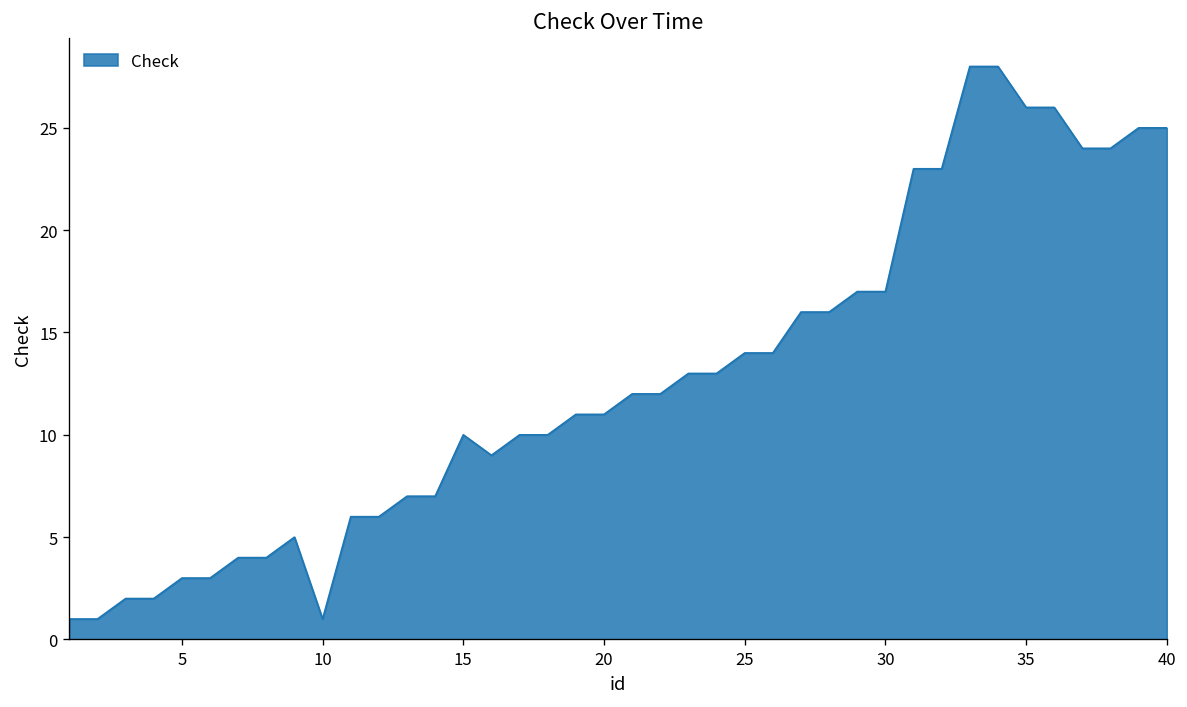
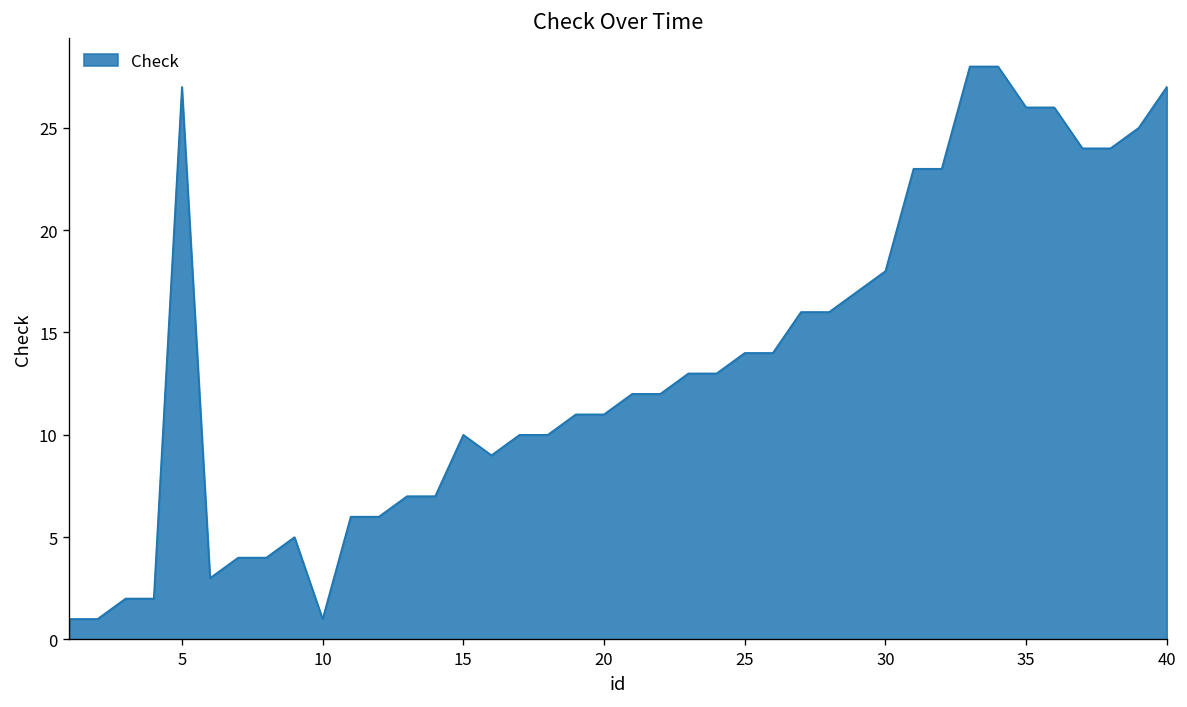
5: 3 -> 27
30: 17 -> 18
40: 25 -> 27
